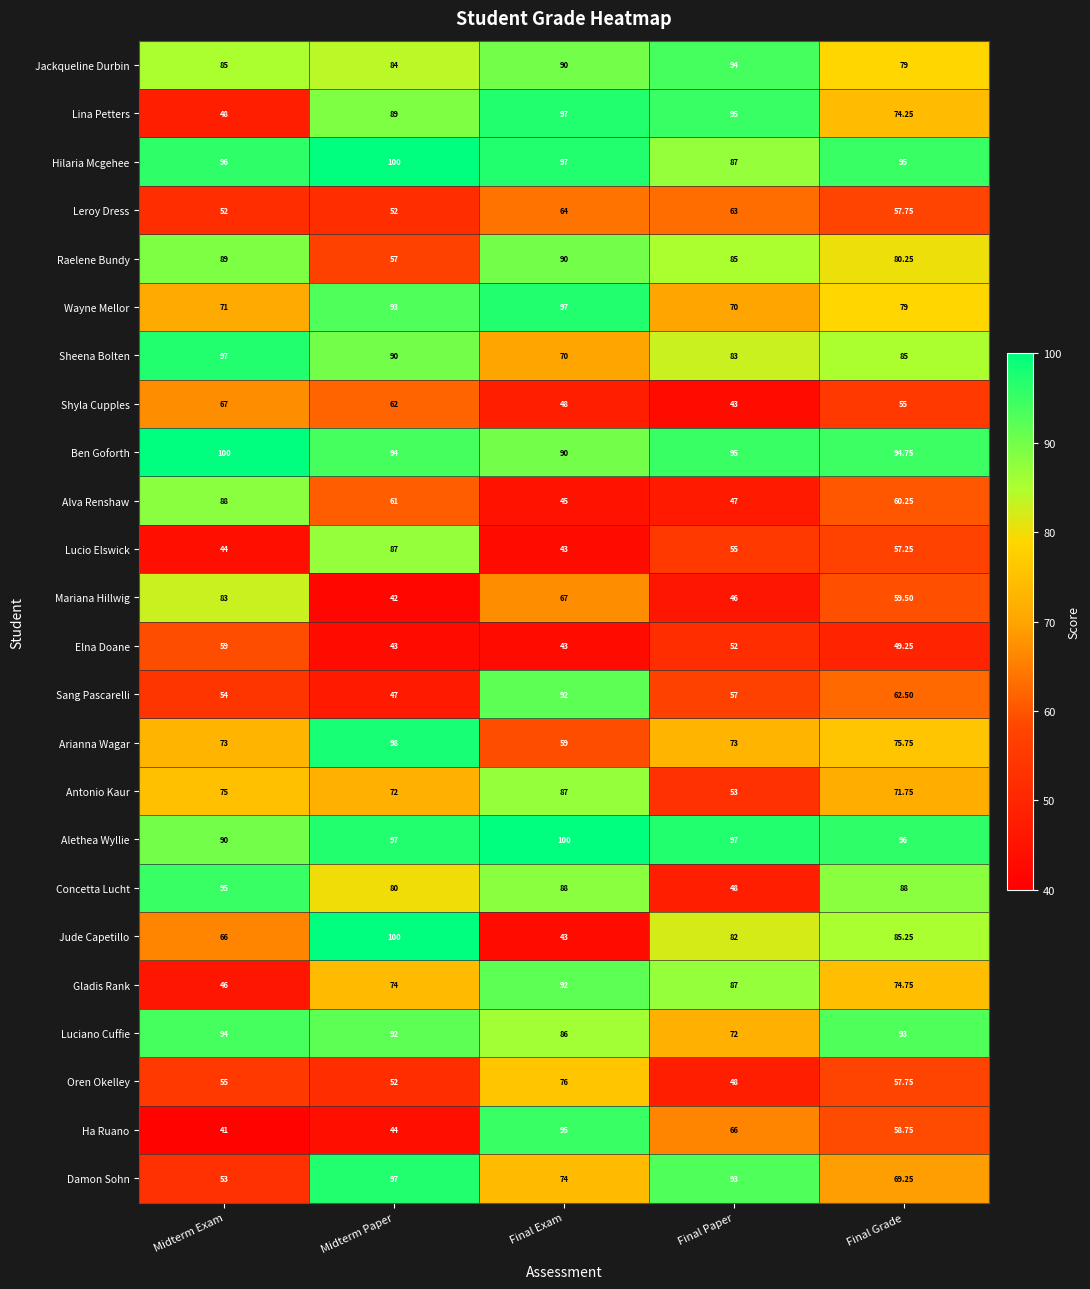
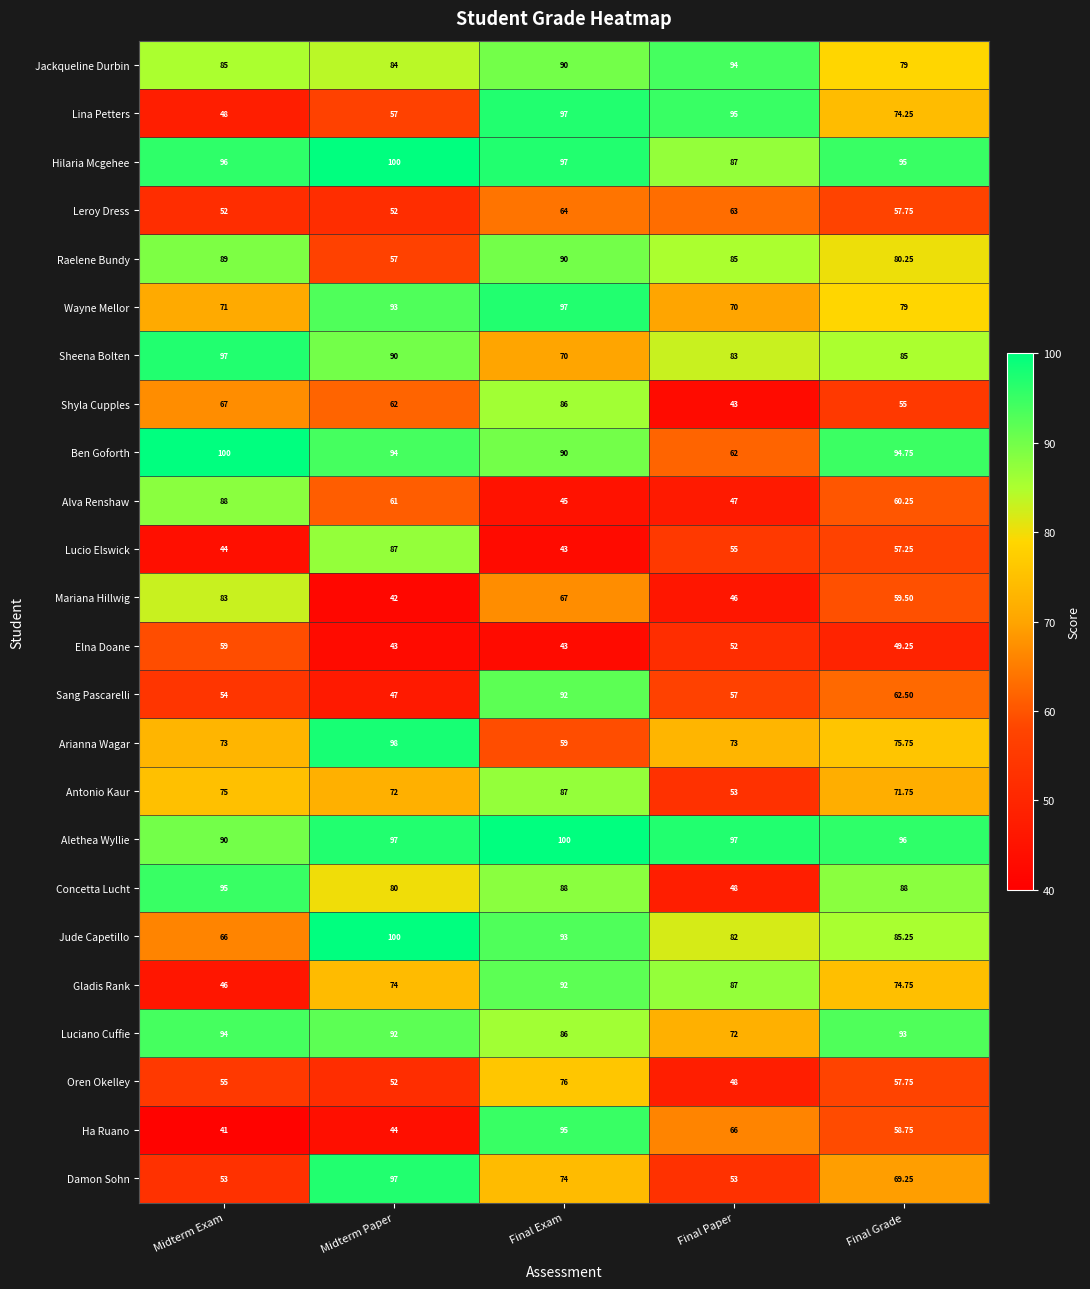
Lina Petters, Midterm Paper: 89 -> 57
Shyla Cupples, Final Exam: 48 -> 86
Ben Goforth, Final Paper: 95 -> 62
Jude Capetillo, Final Exam: 43 -> 93
Damon Sohn, Final Paper: 93 -> 53
